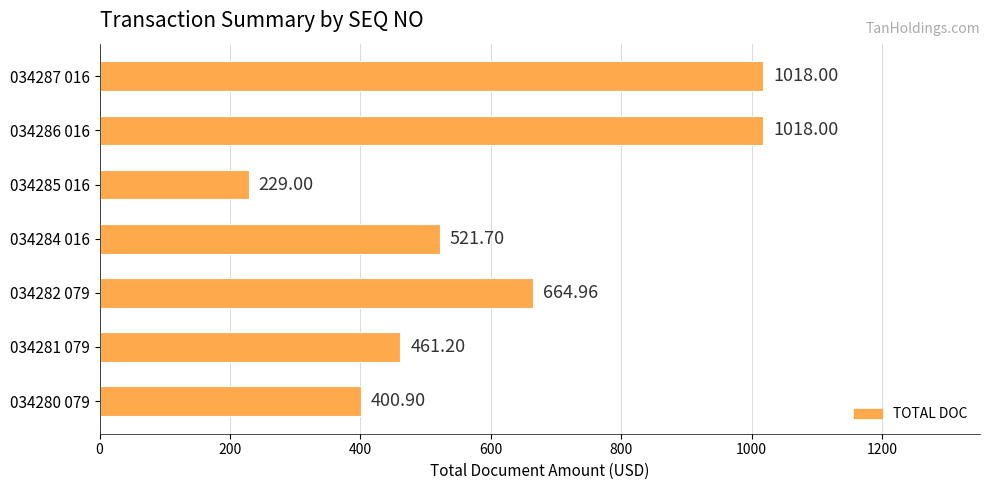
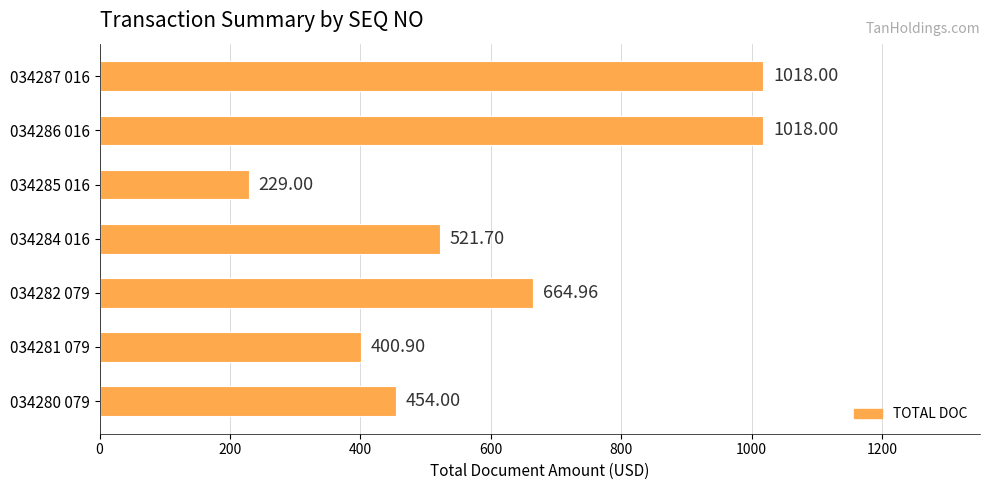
034281 079: 461.20 -> 400.90
034280 079: 400.90 -> 454.00
